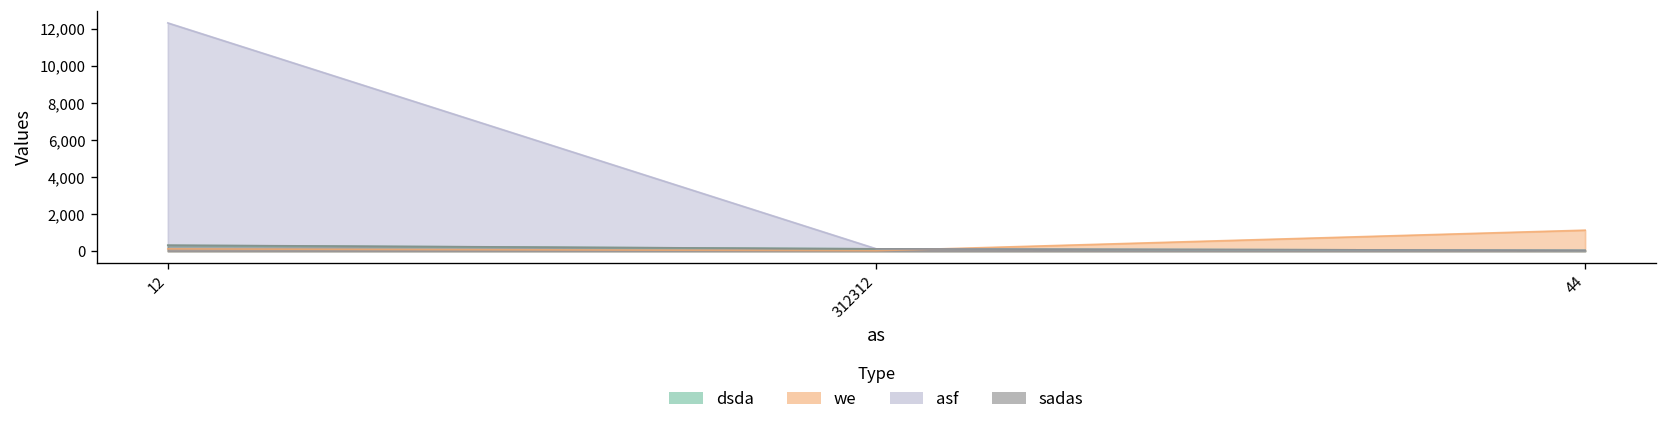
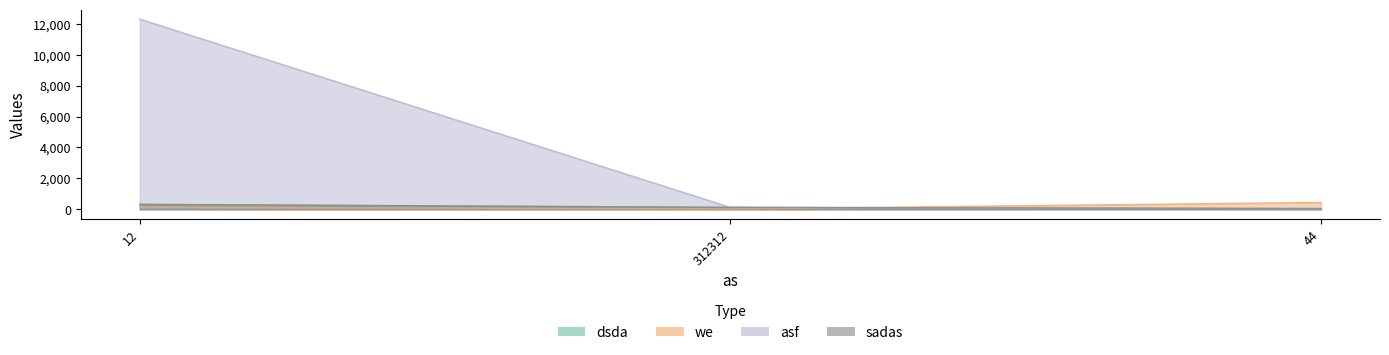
we, 44: 1,100 -> 400
